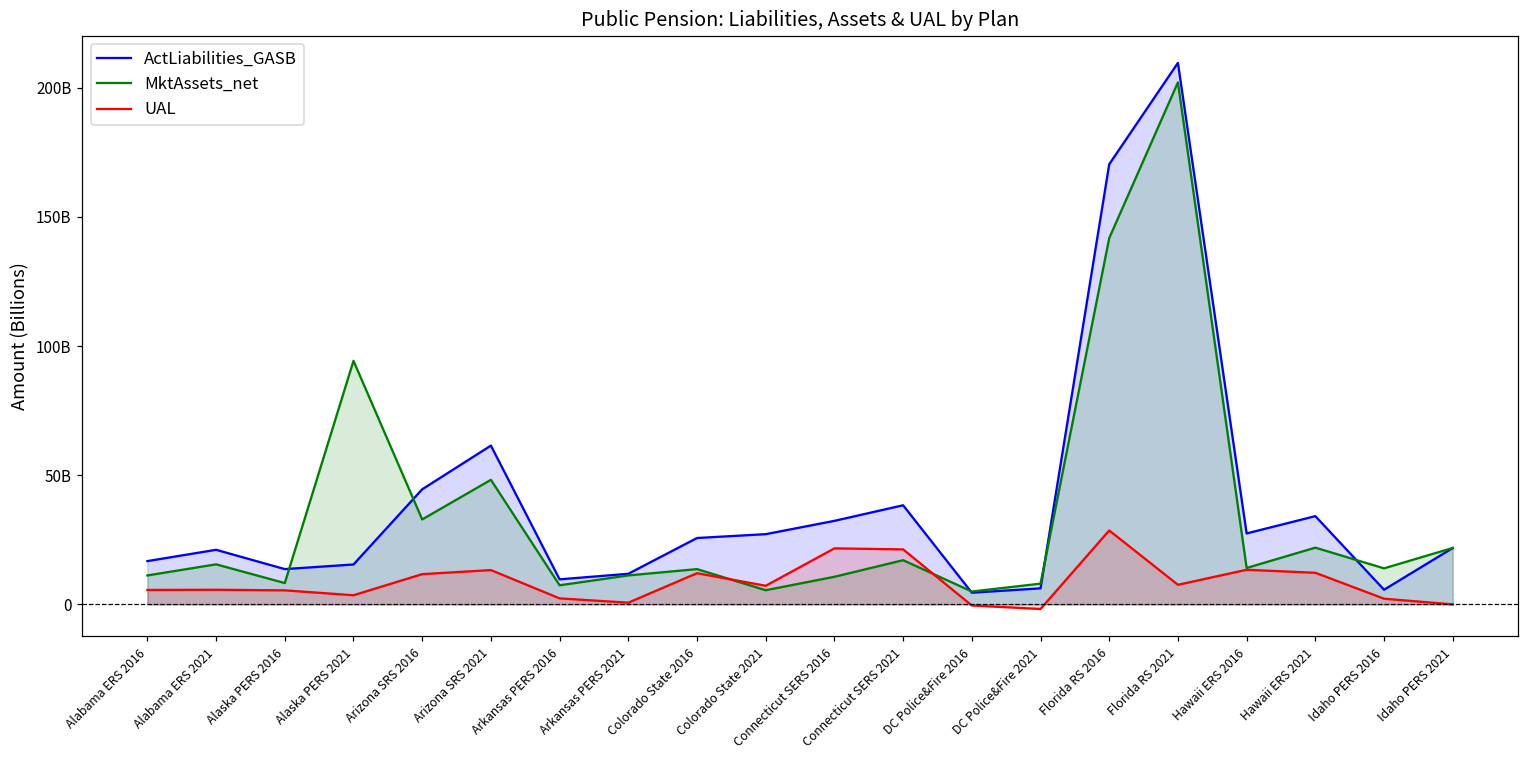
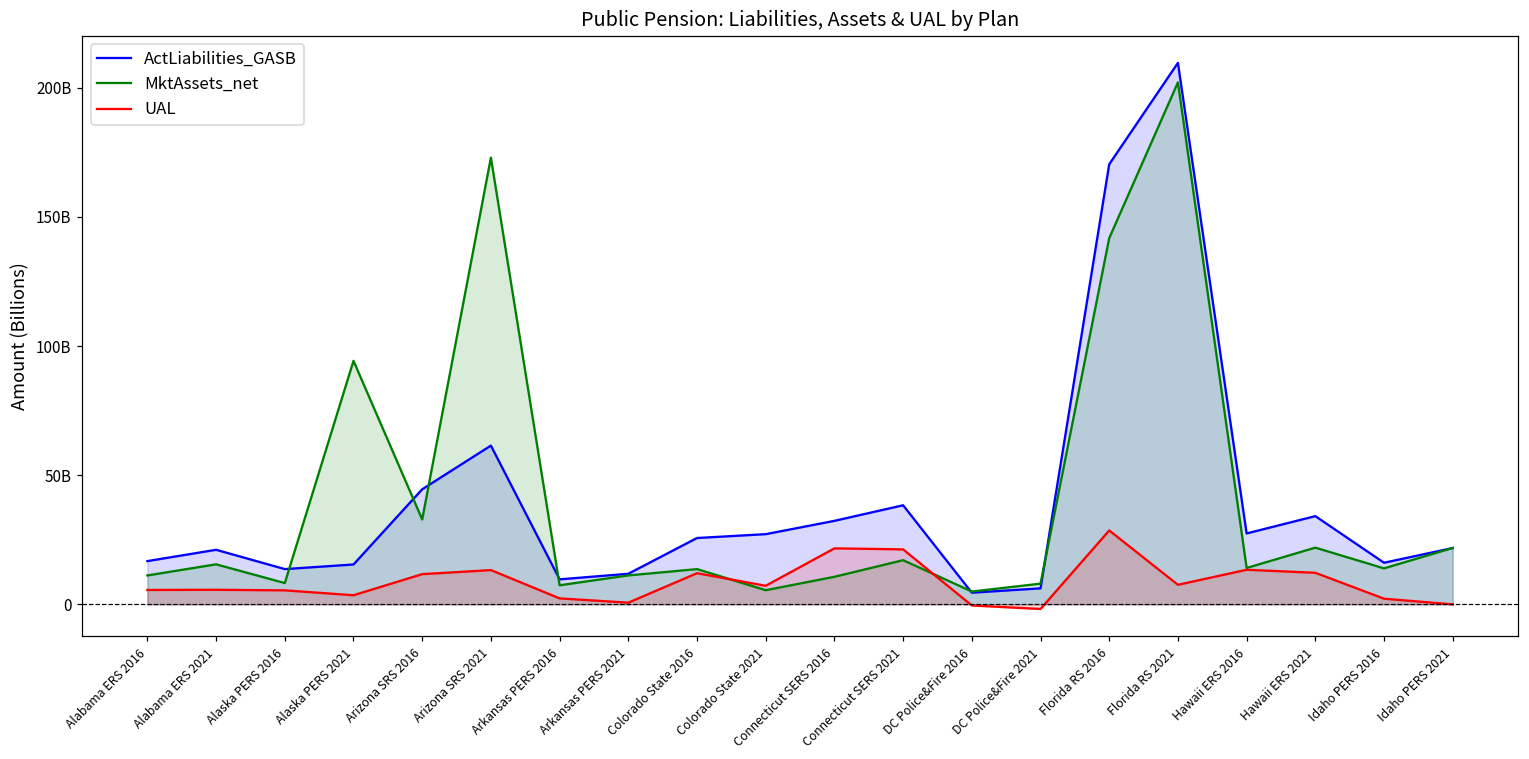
MktAssets_net, Arizona SRS 2021: 48000000000 -> 173000000000
ActLiabilities_GASB, Idaho PERS 2016: 6000000000 -> 16000000000
